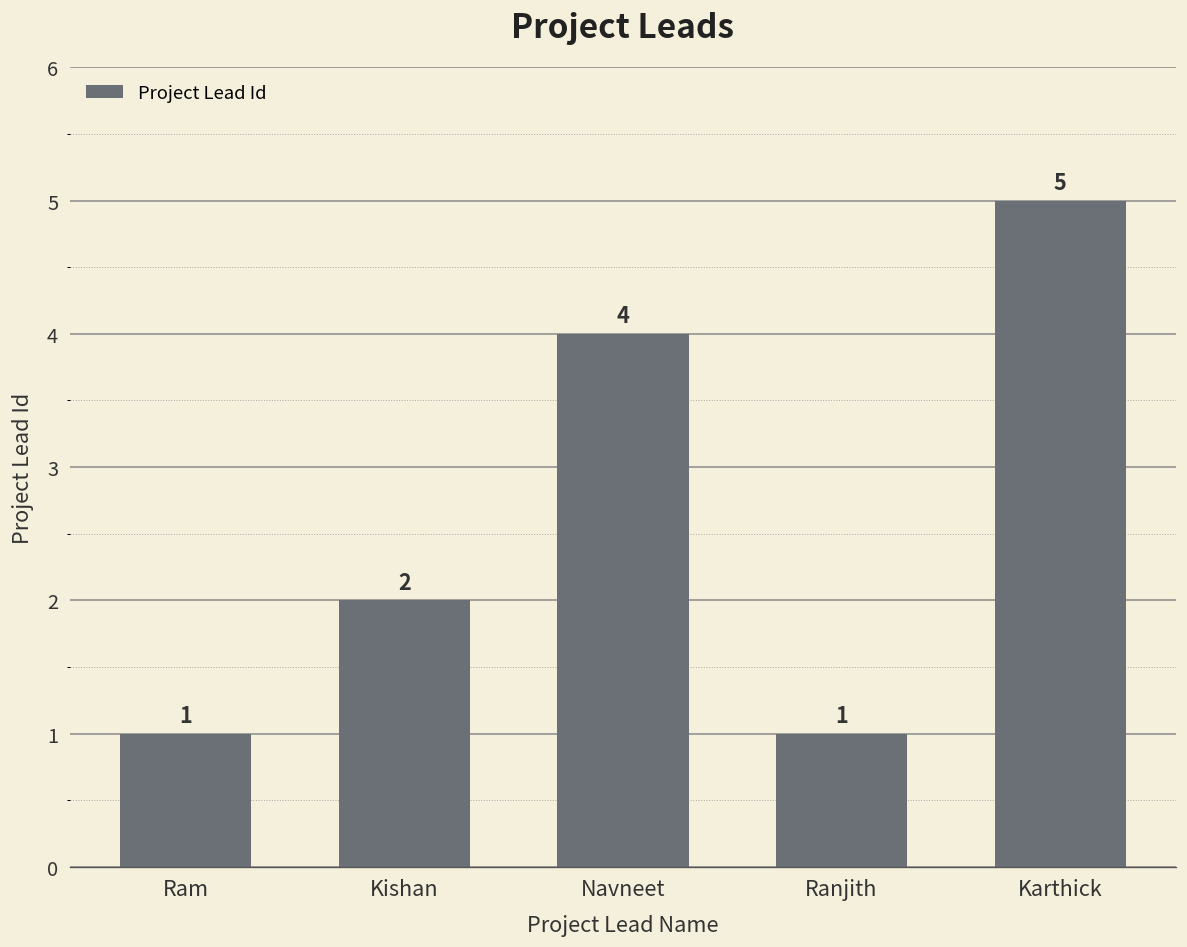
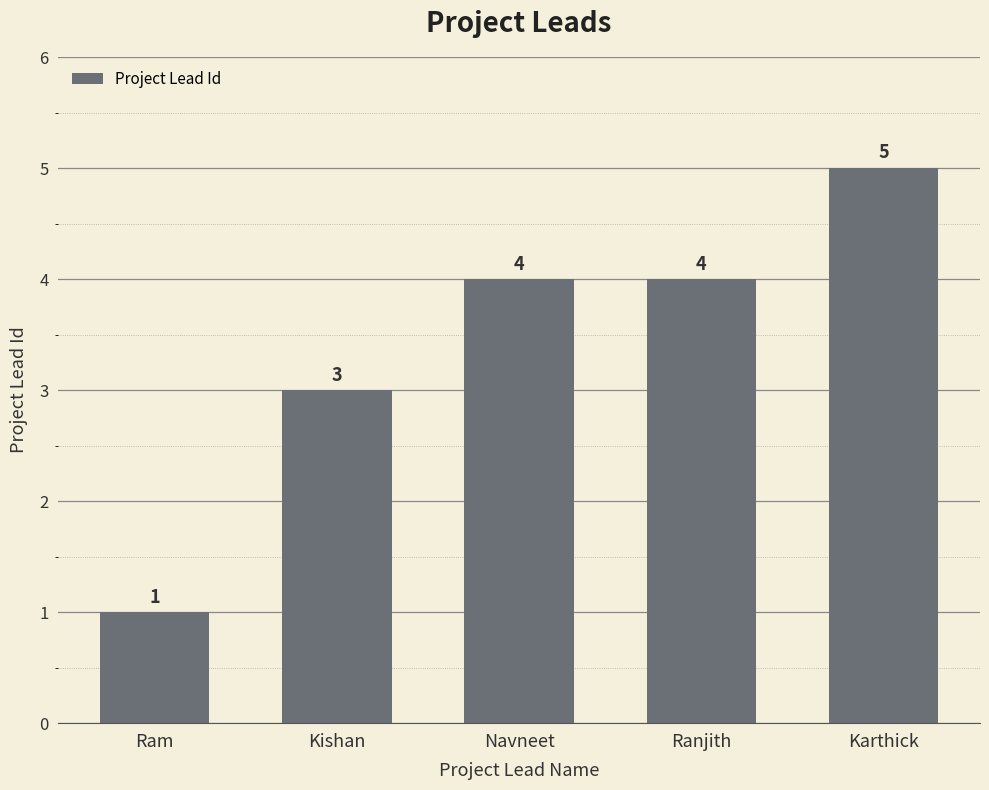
Kishan: 2 -> 3
Ranjith: 1 -> 4
